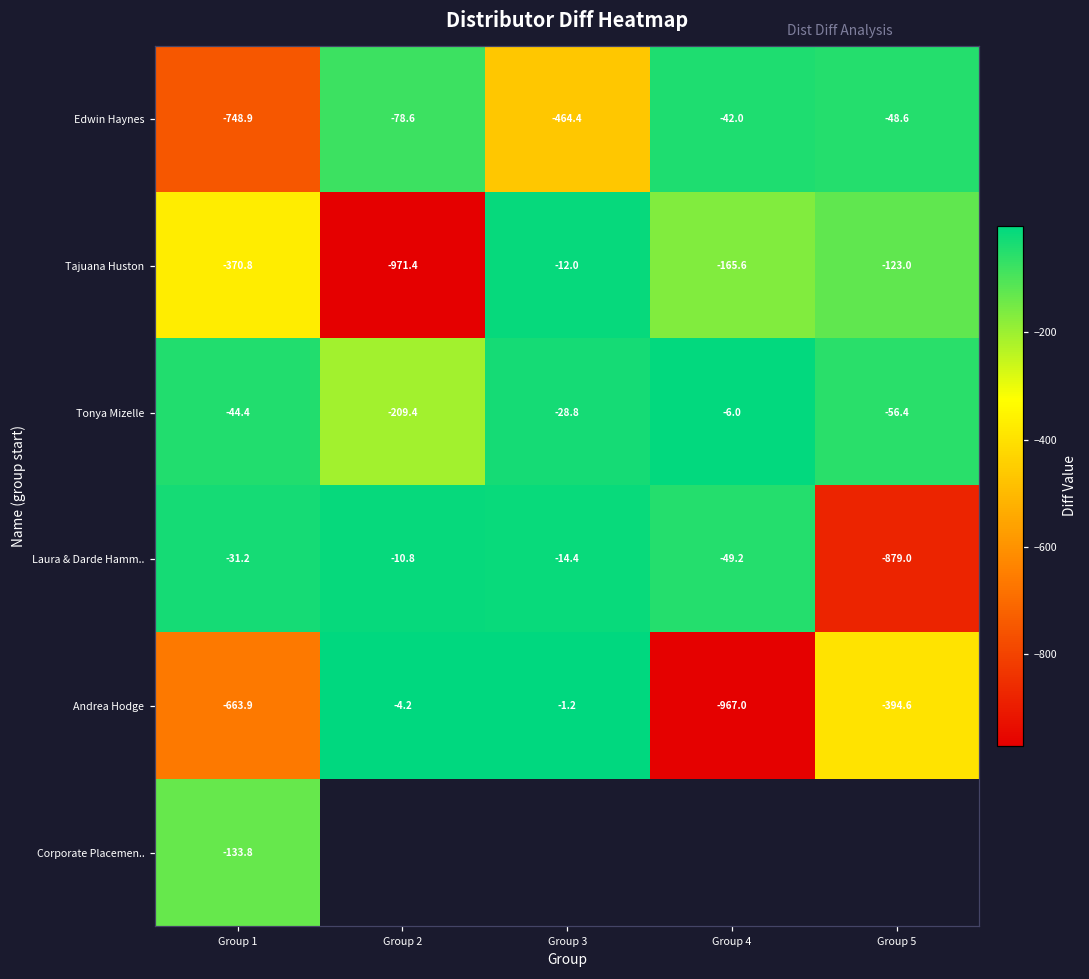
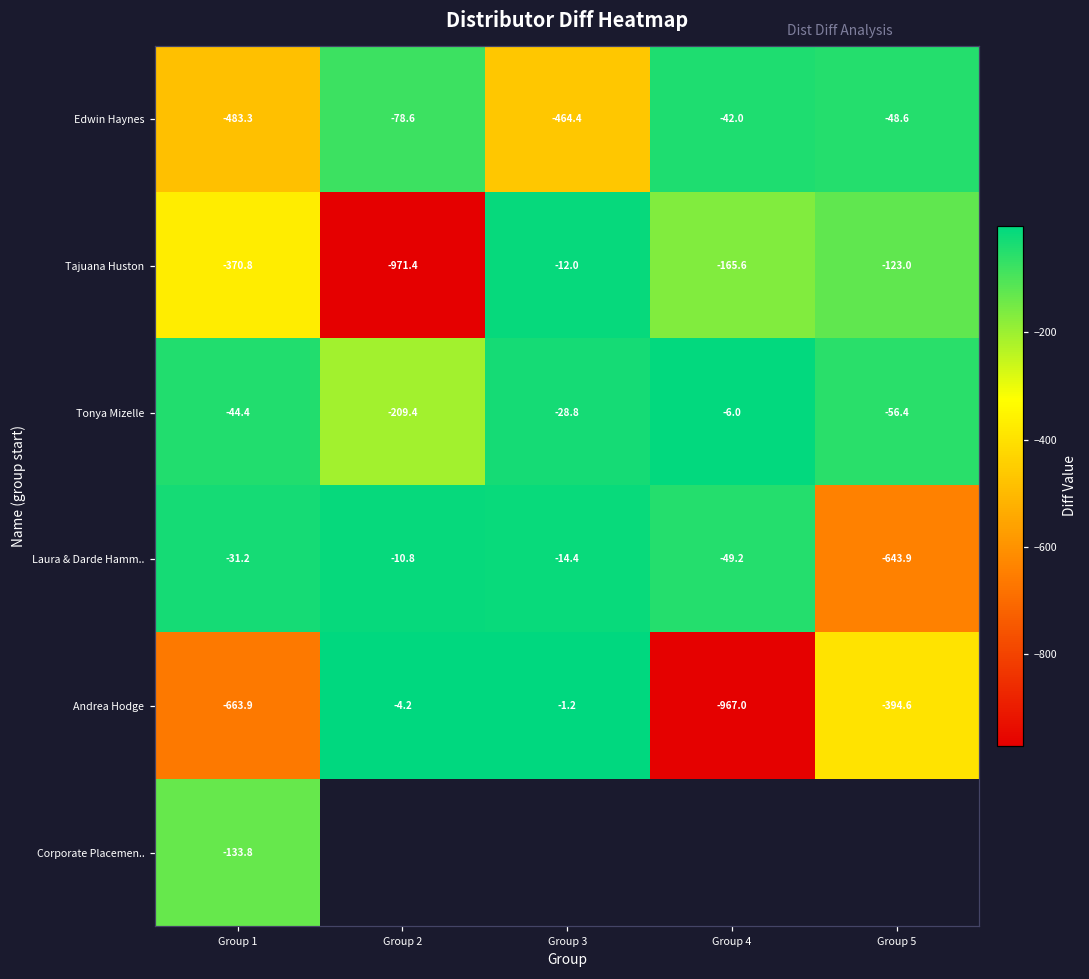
Edwin Haynes, Group 1: -748.9 -> -483.3
Laura & Darde Hamm.., Group 5: -879.0 -> -643.9
